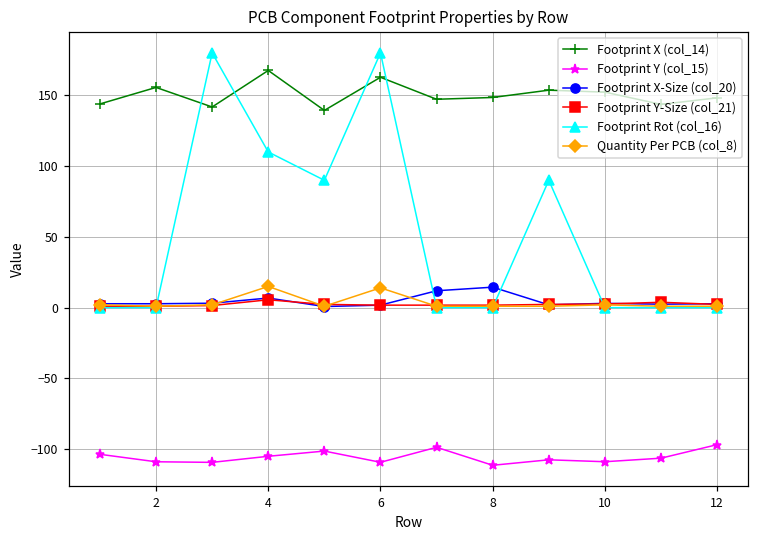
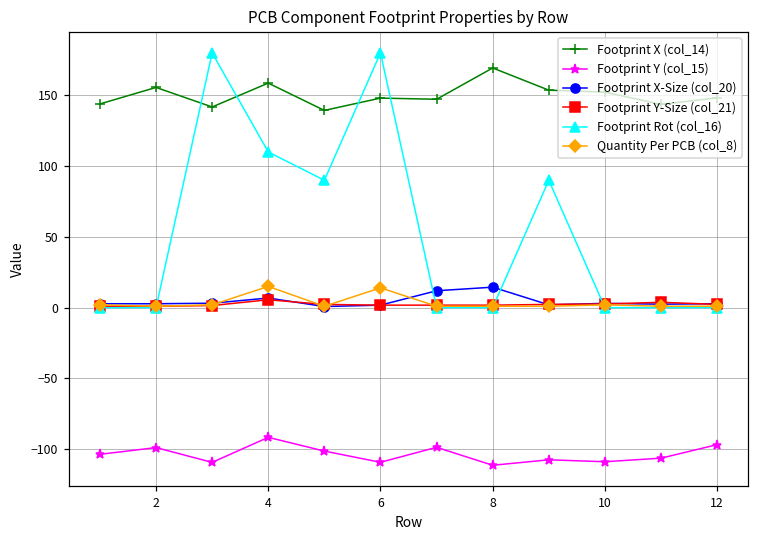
Footprint Y (col_15), 2: -109 -> -99
Footprint X (col_14), 4: 168 -> 159
Footprint Y (col_15), 4: -105 -> -92
Footprint X (col_14), 6: 163 -> 148
Footprint X (col_14), 8: 149 -> 169
